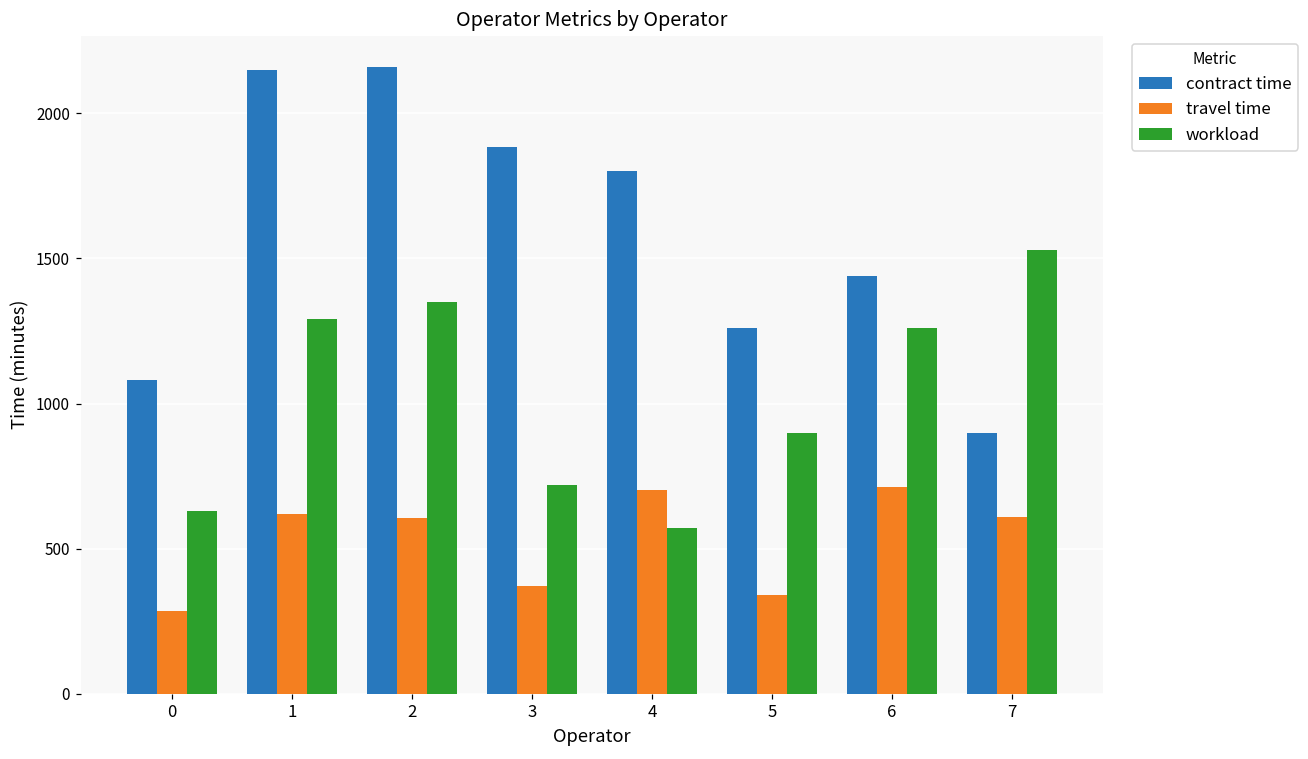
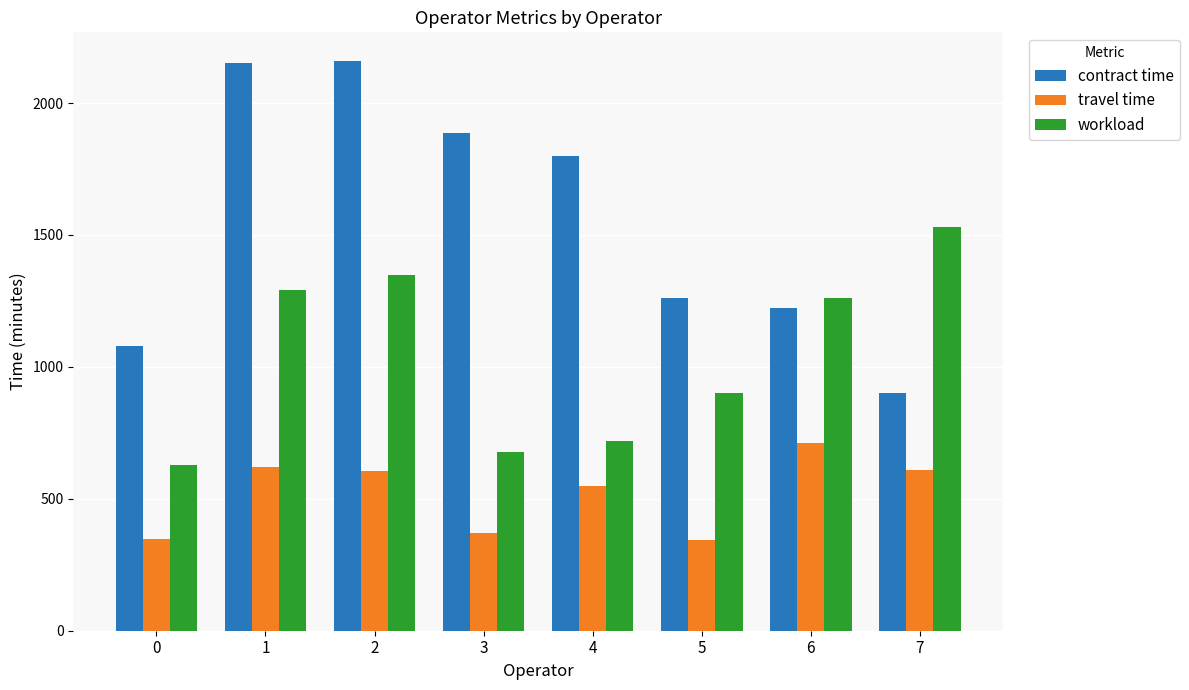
travel time, 0: 290 -> 350
workload, 3: 720 -> 680
travel time, 4: 700 -> 550
workload, 4: 570 -> 720
contract time, 6: 1440 -> 1220
